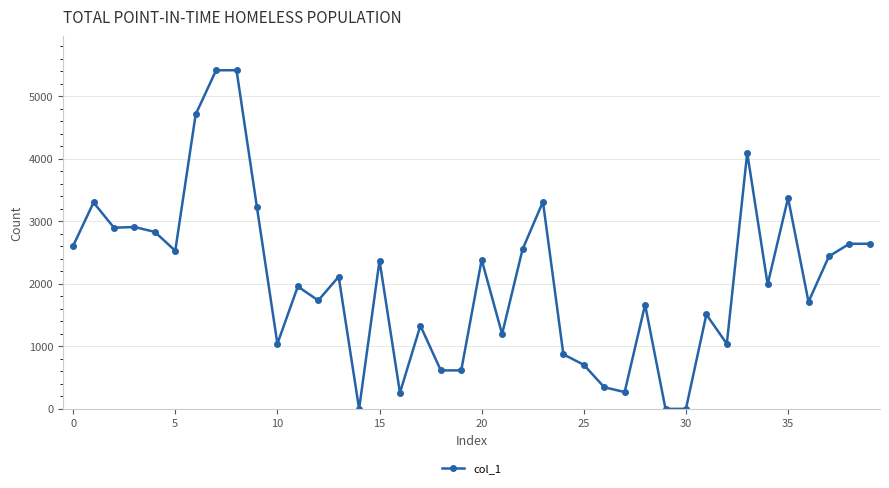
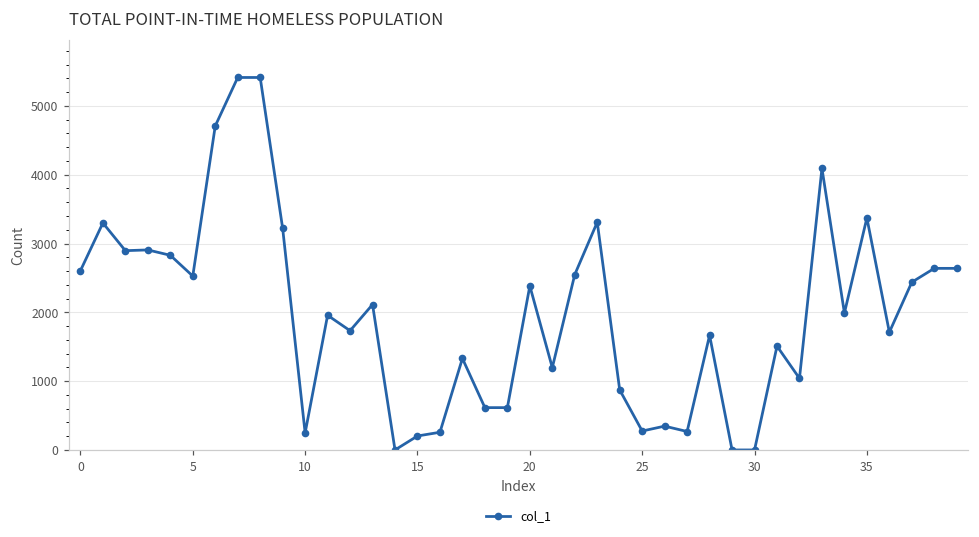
10: 1000 -> 200
15: 2400 -> 200
25: 700 -> 300
